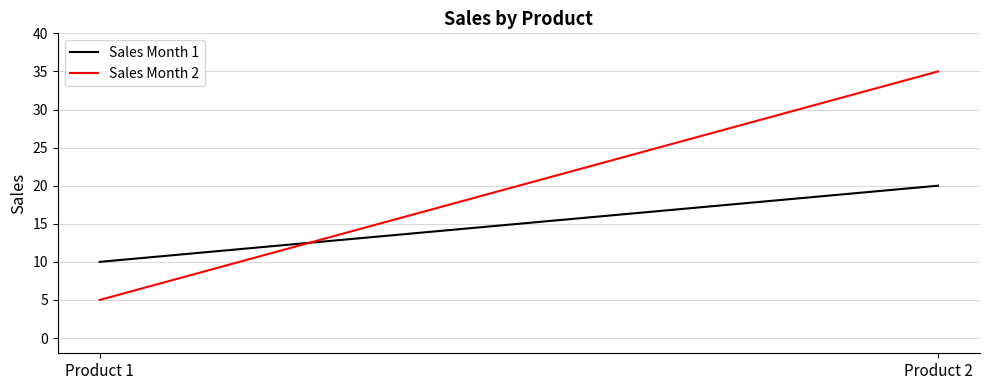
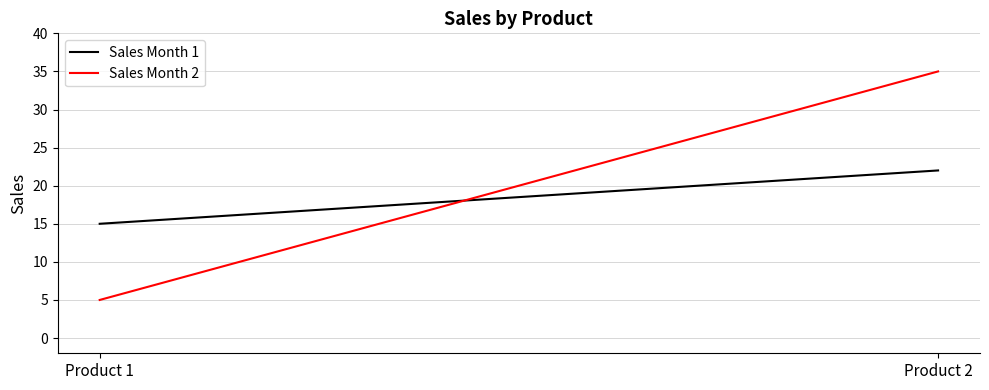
Sales Month 1, Product 1: 10 -> 15
Sales Month 1, Product 2: 20 -> 22
